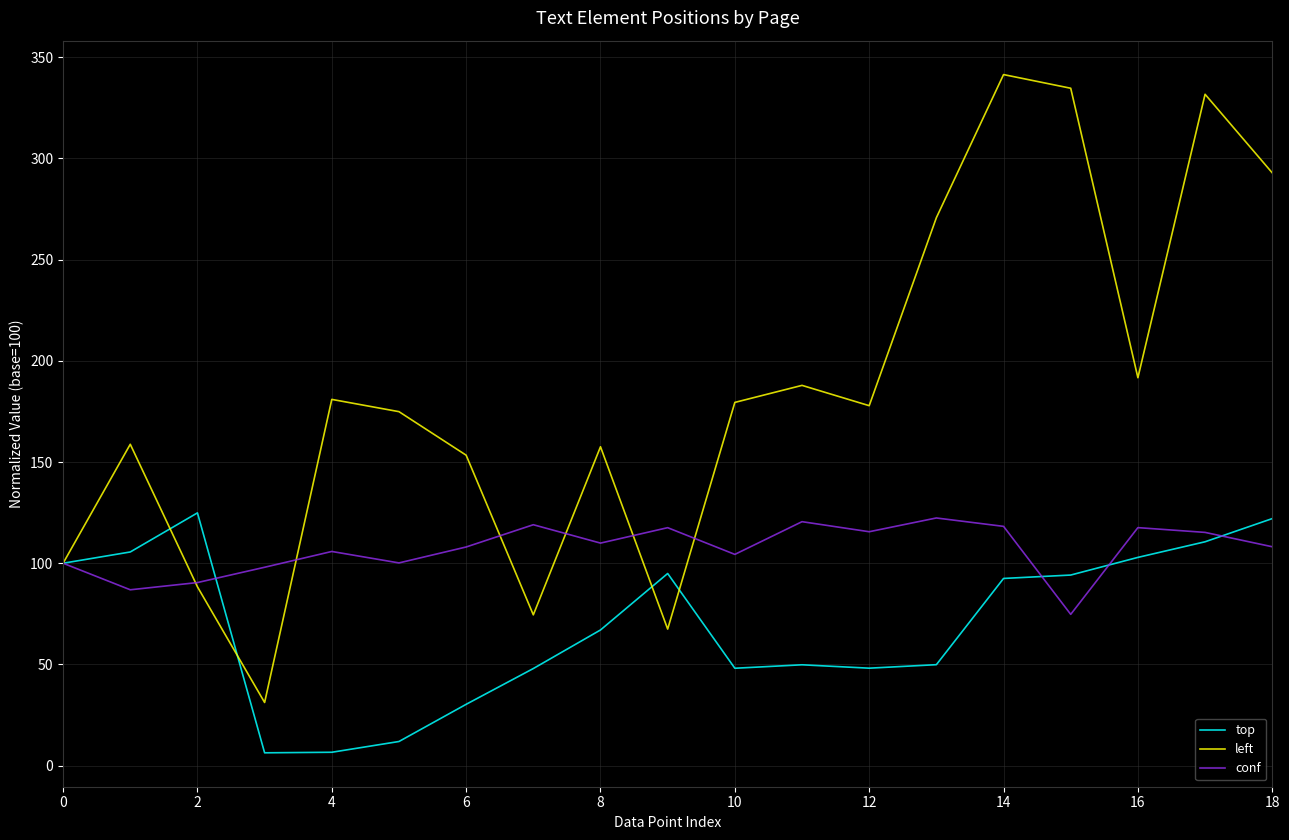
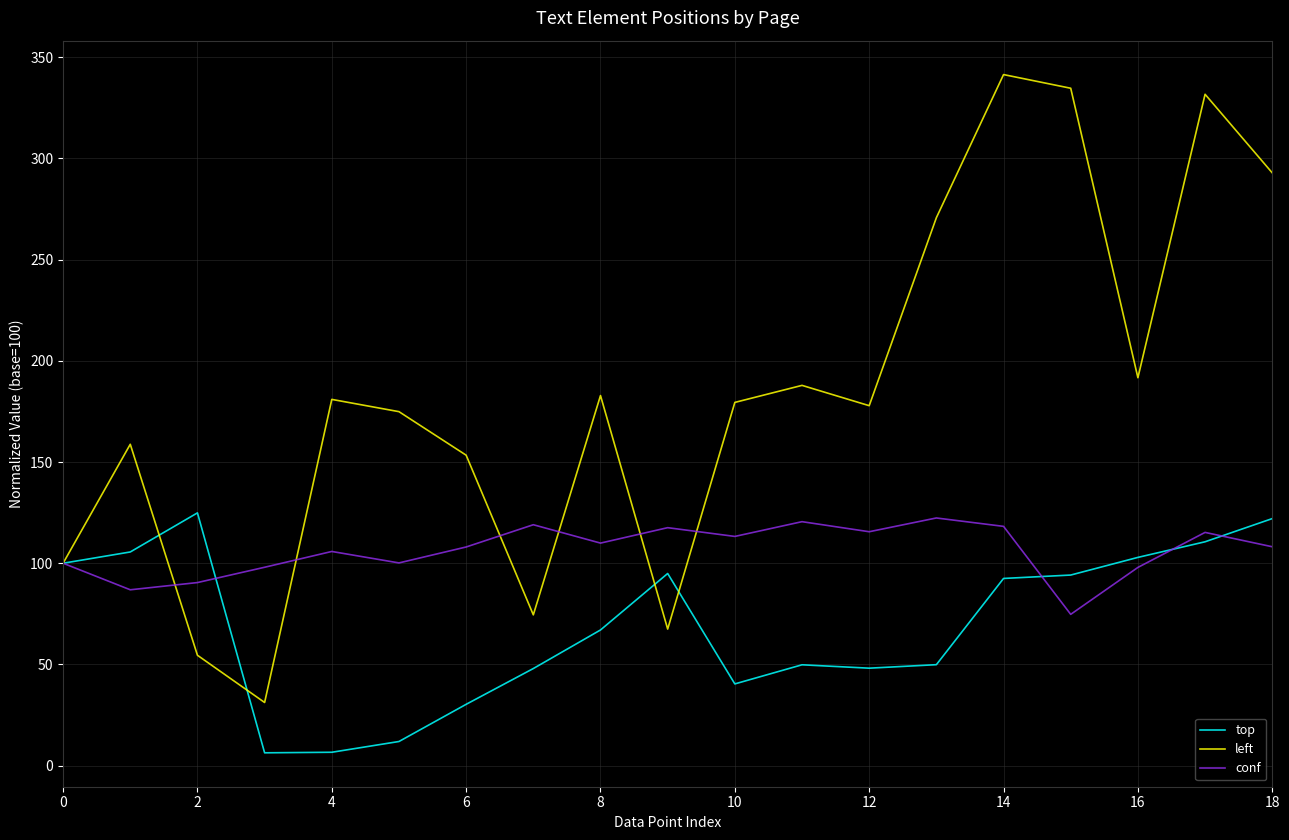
left, 2: 88 -> 55
left, 8: 158 -> 183
top, 10: 48 -> 40
conf, 10: 104 -> 113
conf, 16: 118 -> 98
